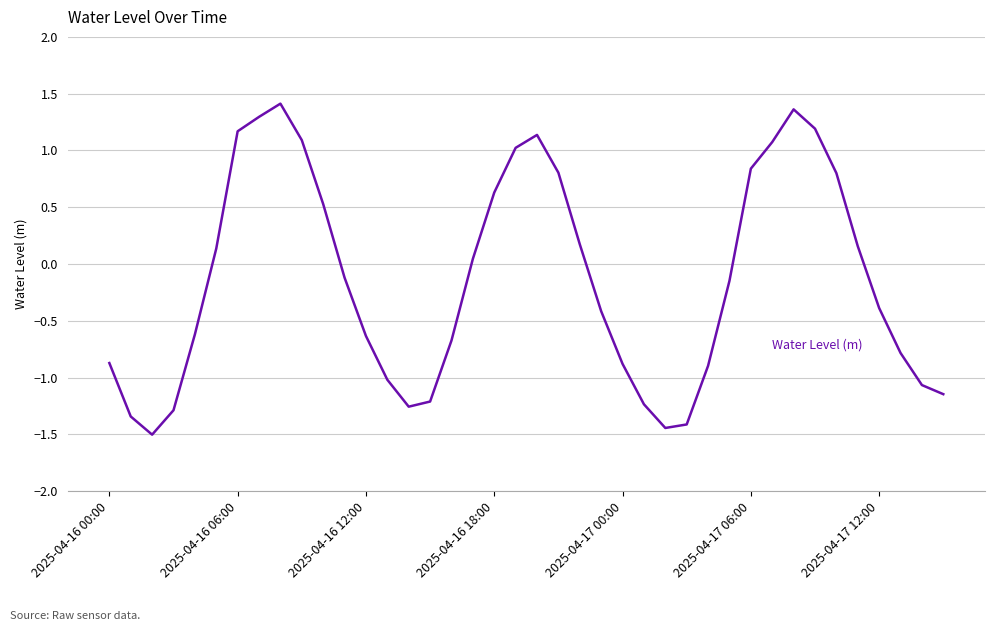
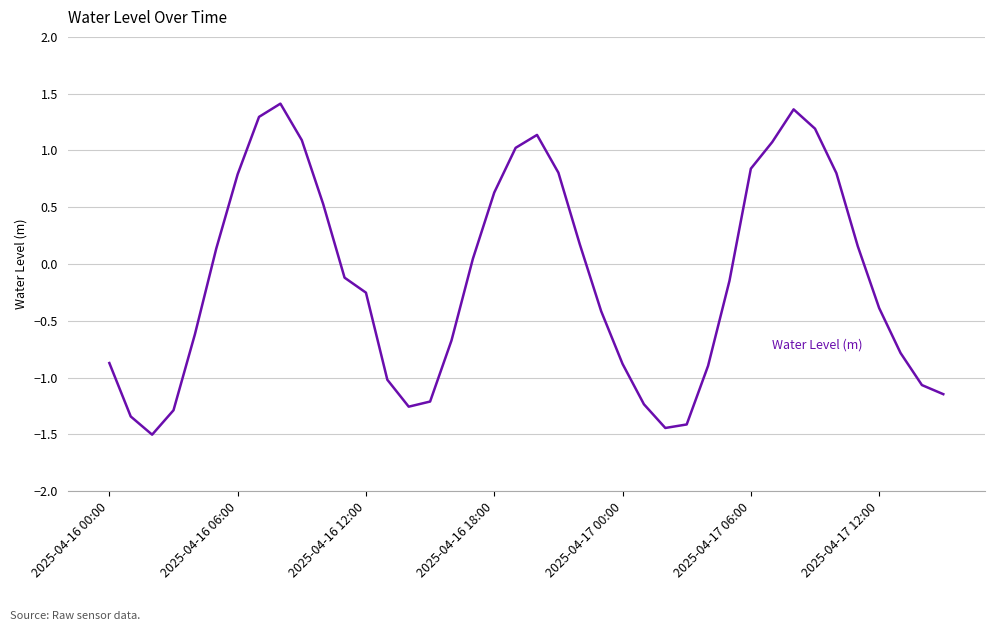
2025-04-16 06:00: 1.17 -> 0.79
2025-04-16 12:00: -0.63 -> -0.25
